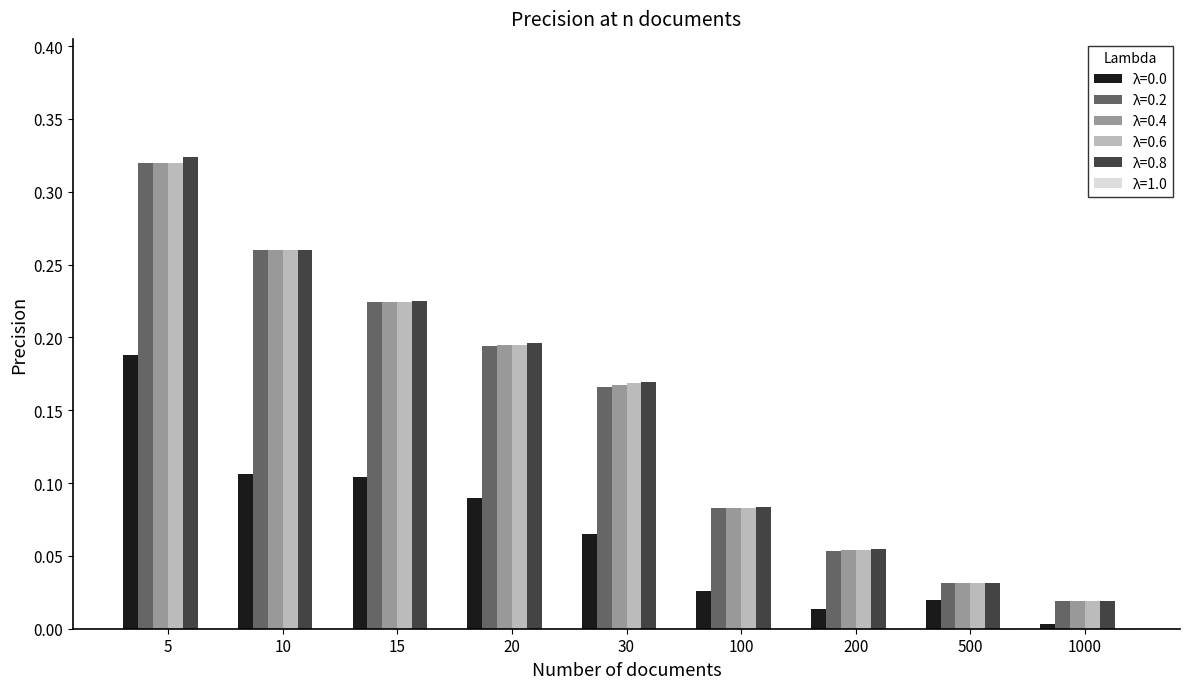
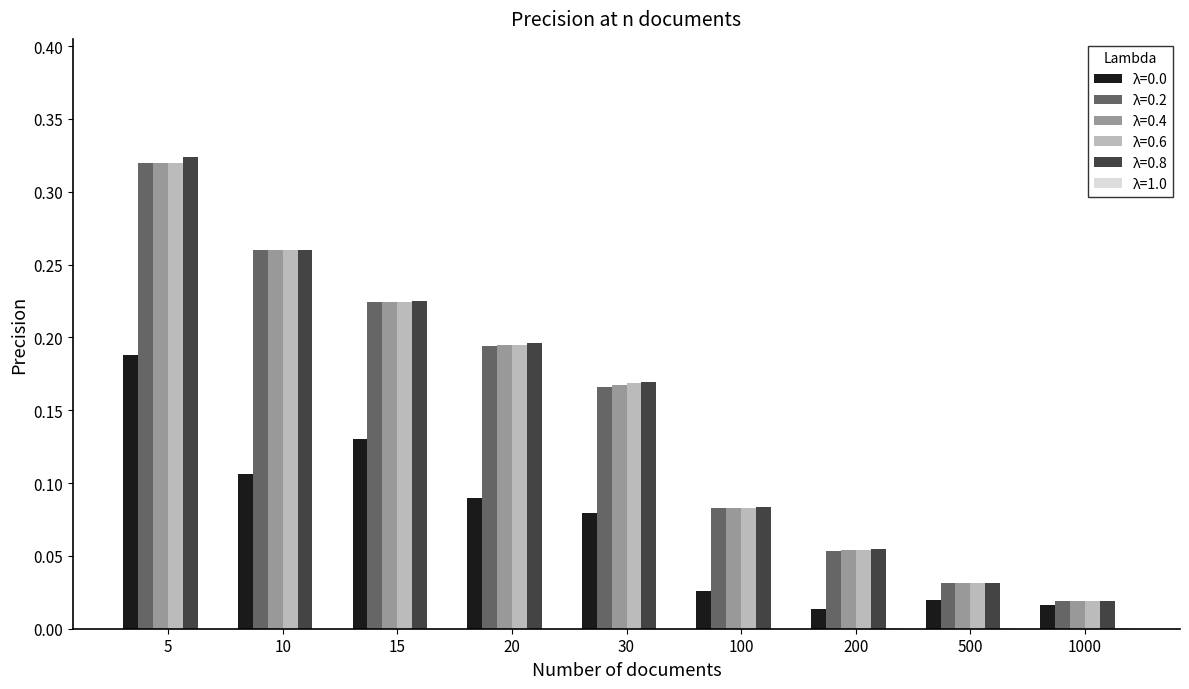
λ=0.0, 15: 0.104 -> 0.130
λ=0.0, 30: 0.065 -> 0.079
λ=0.0, 1000: 0.003 -> 0.016
